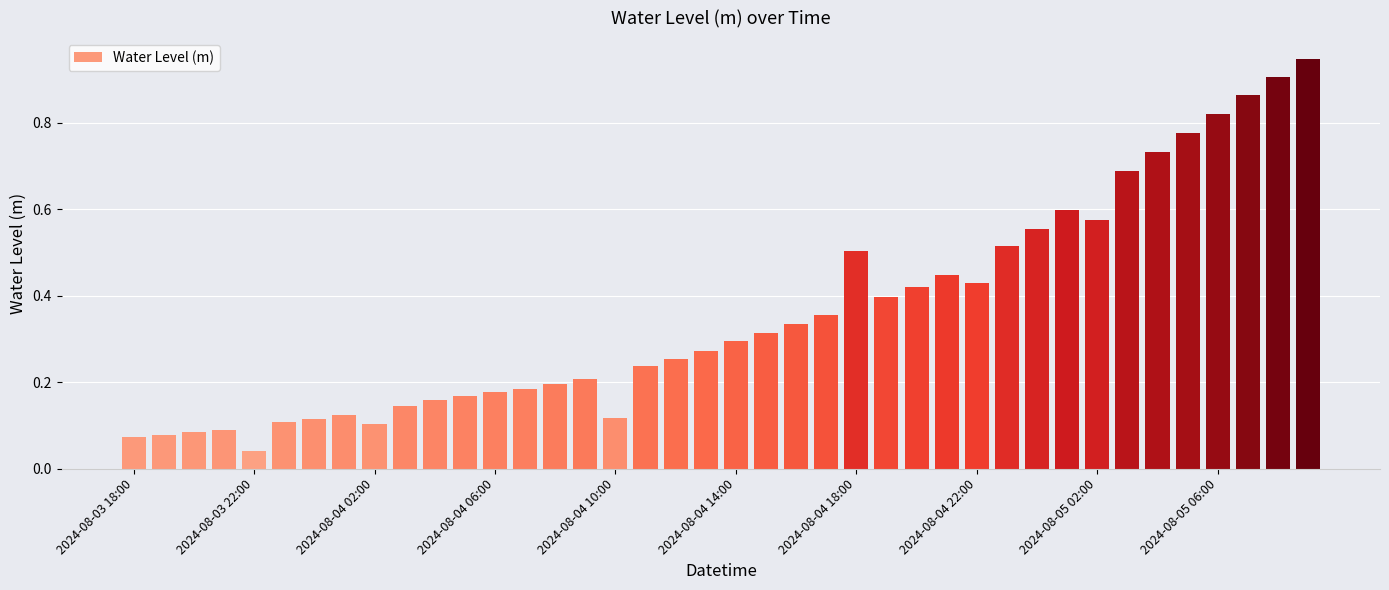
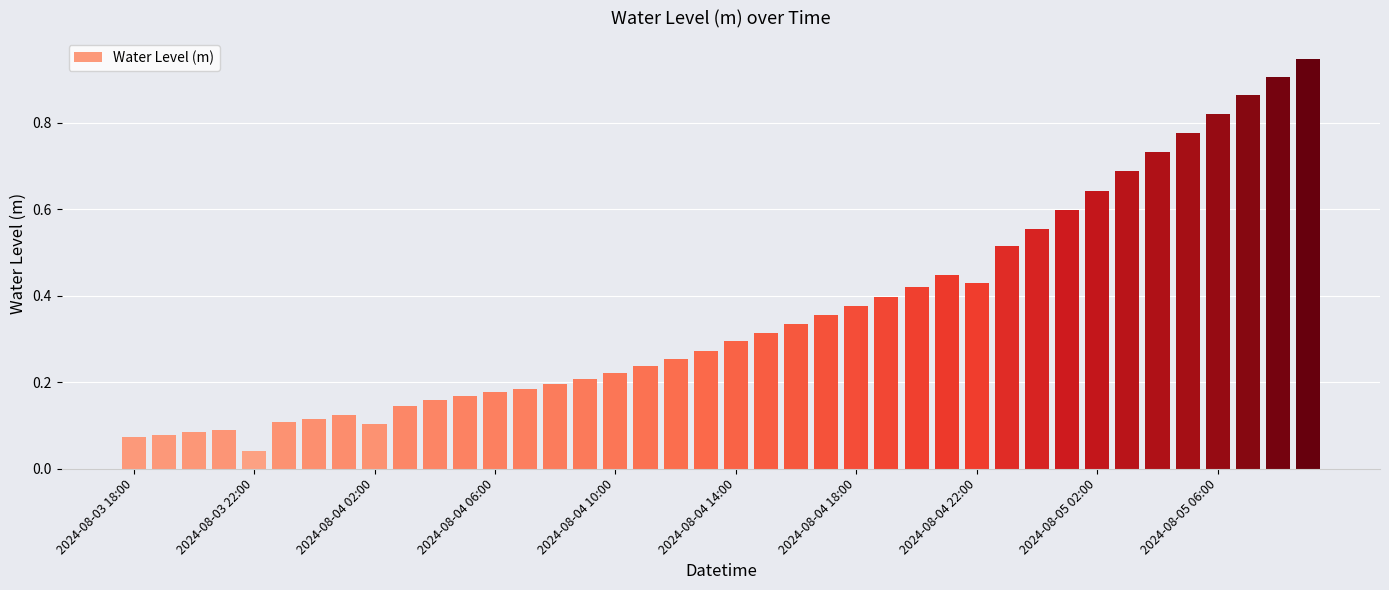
2024-08-04 10:00: 0.12 -> 0.22
2024-08-04 18:00: 0.50 -> 0.38
2024-08-05 02:00: 0.58 -> 0.64
